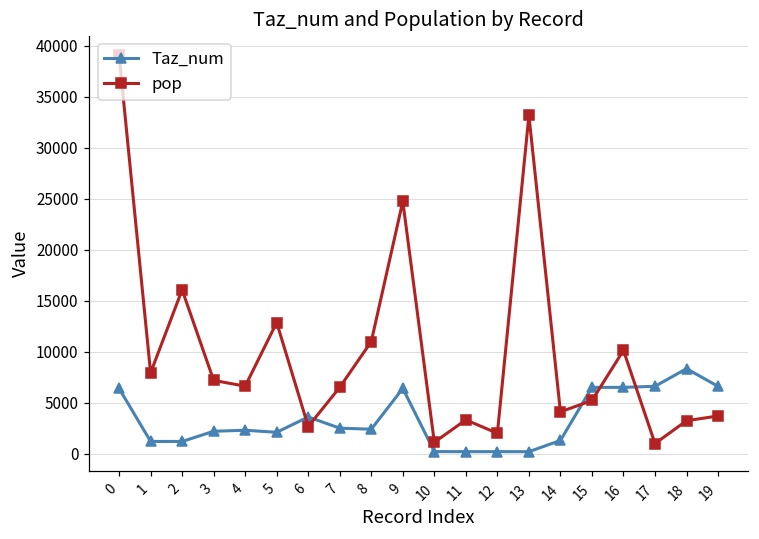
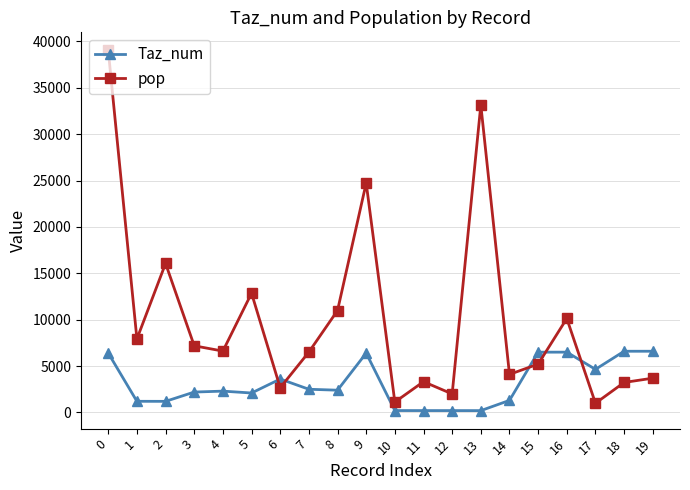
Taz_num, 17: 7000 -> 5000
Taz_num, 18: 8000 -> 7000
